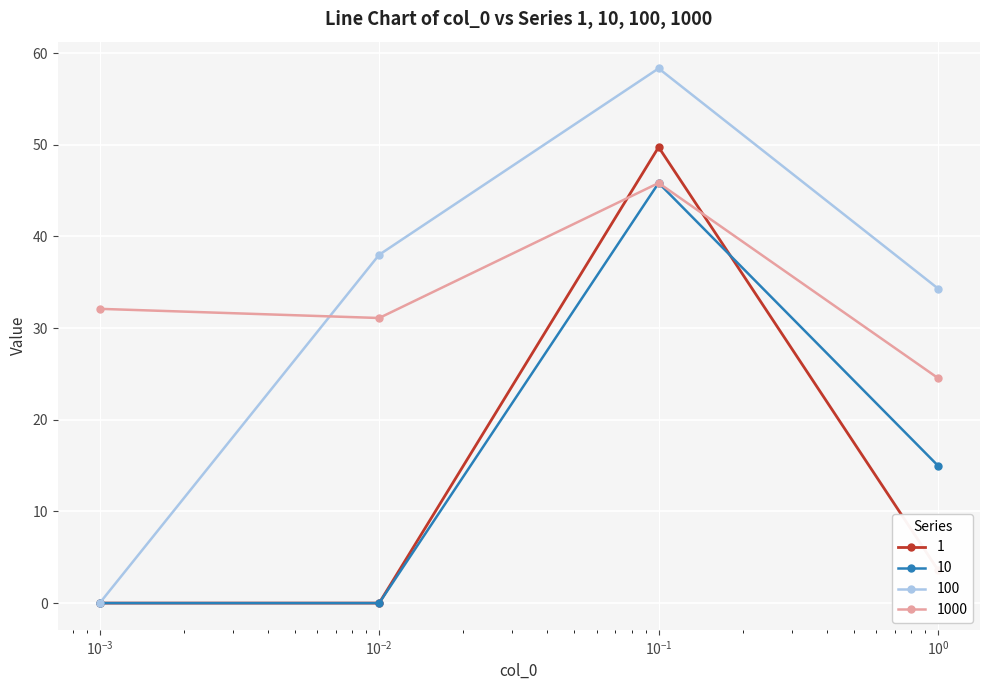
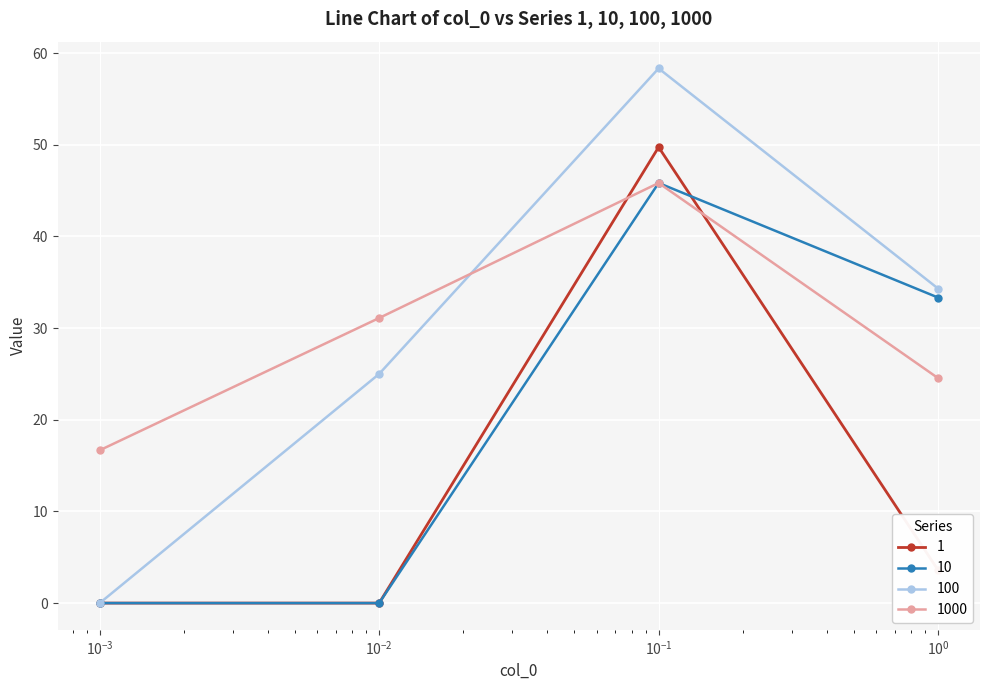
1000, 10^-3: 32 -> 17
100, 10^-2: 38 -> 25
10, 10^0: 15 -> 33
